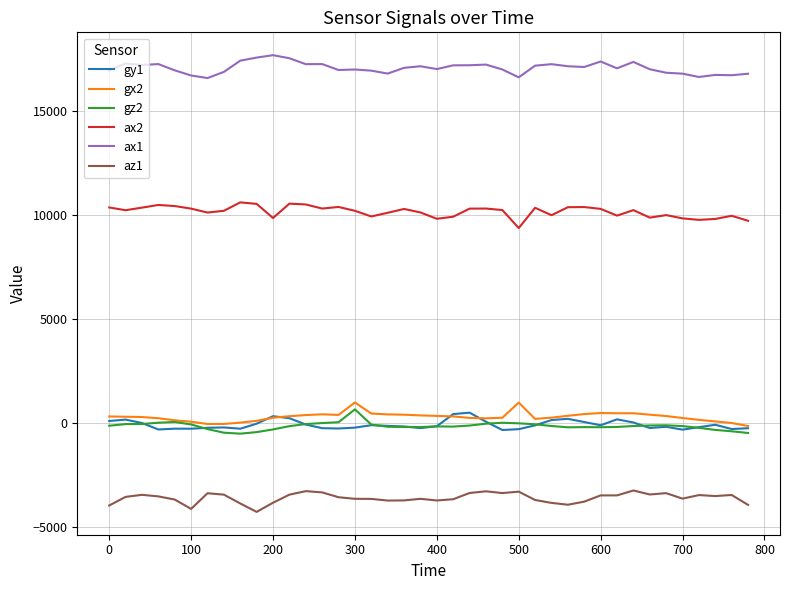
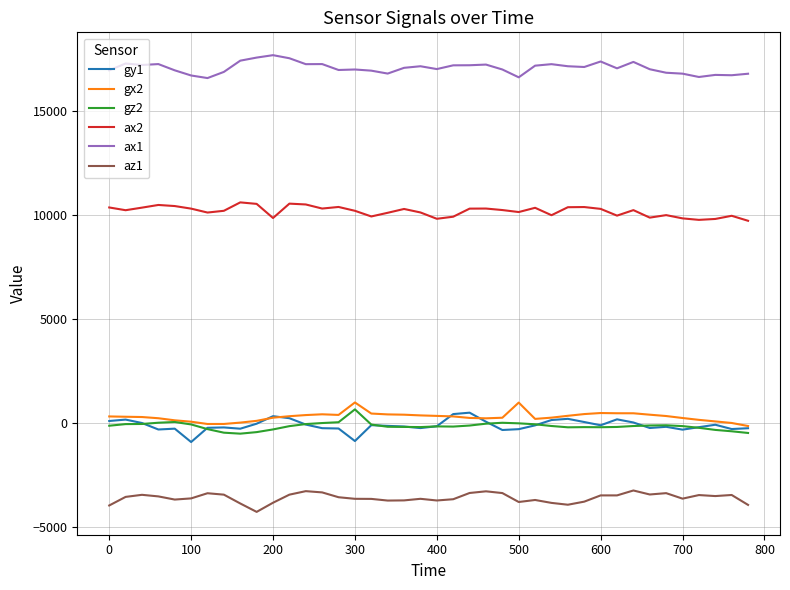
gy1, 100: -300 -> -900
az1, 100: -4100 -> -3600
gy1, 300: -200 -> -900
ax2, 500: 9400 -> 10100
az1, 500: -3300 -> -3800
